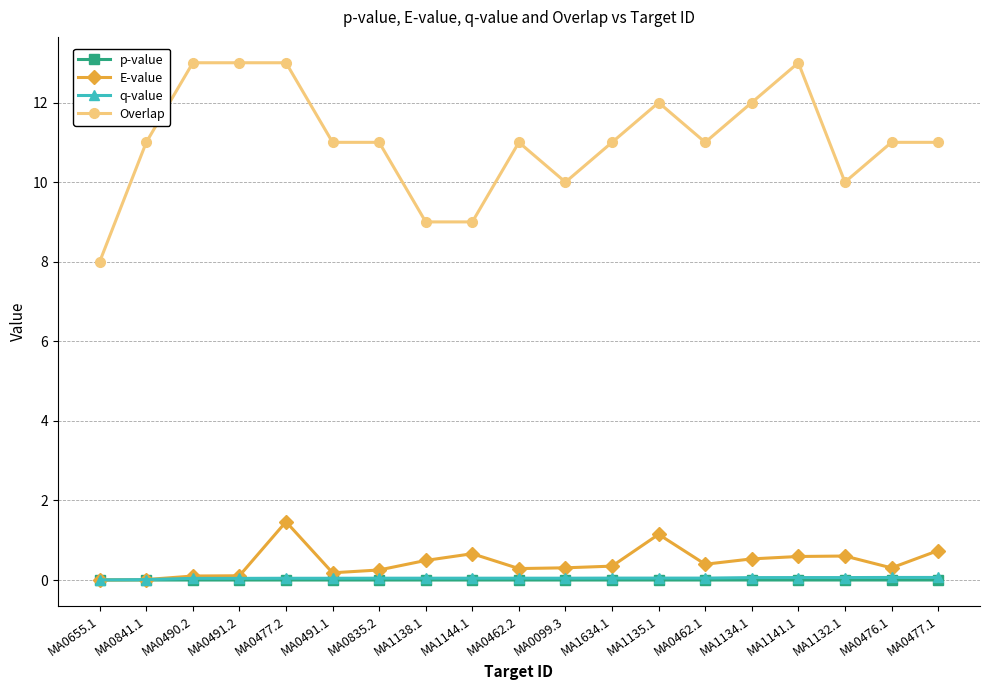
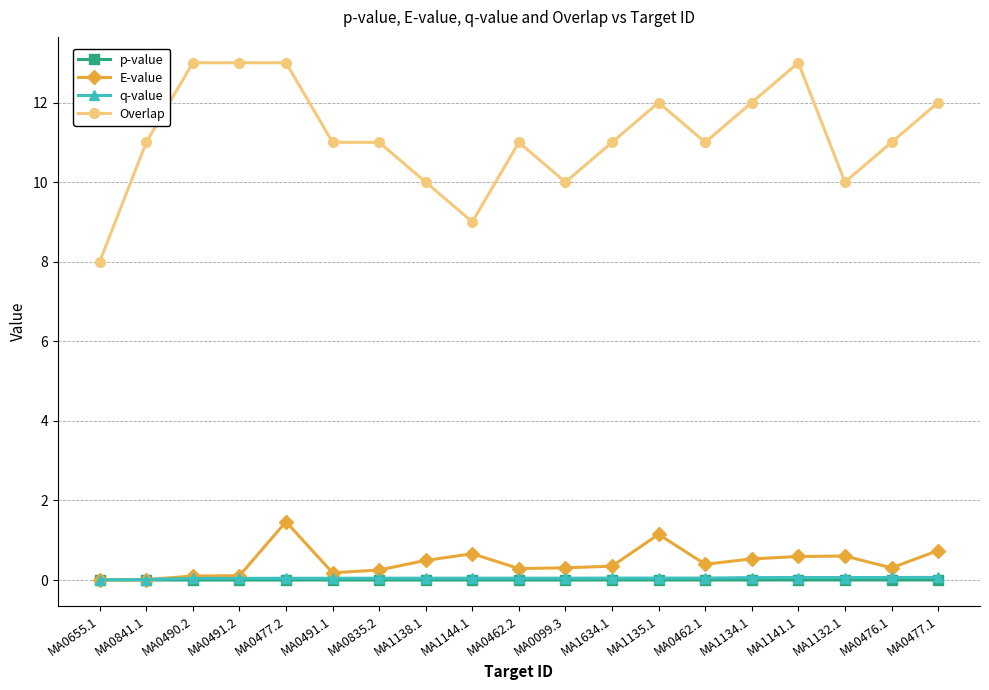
Overlap, MA1138.1: 9 -> 10
Overlap, MA0477.1: 11 -> 12
